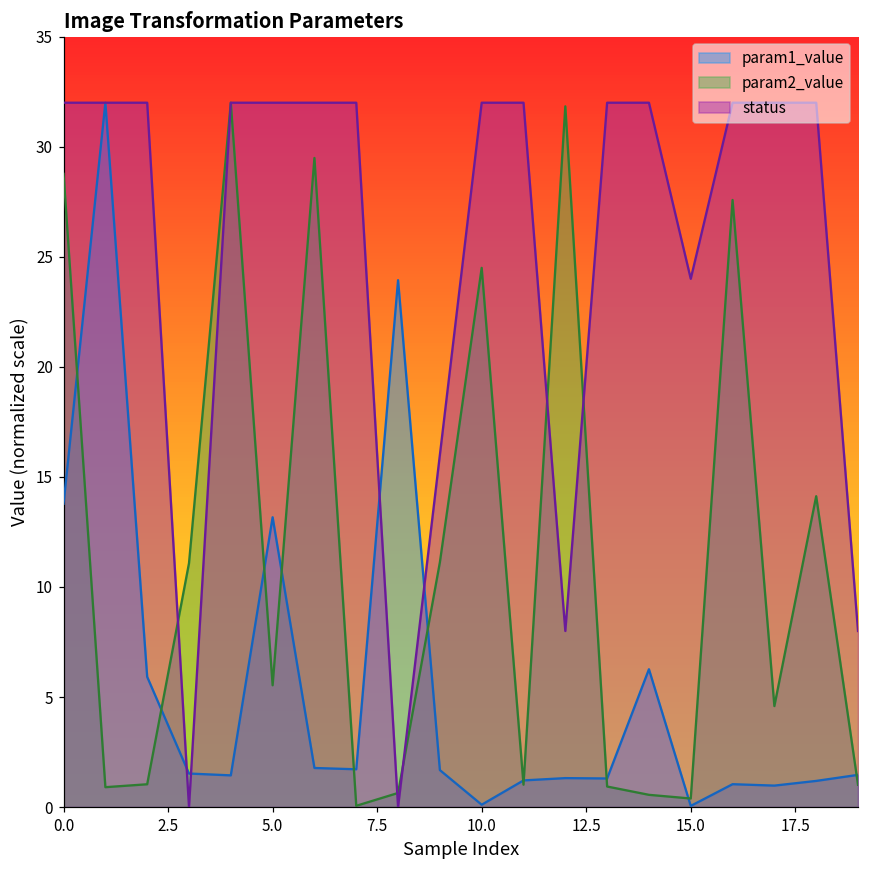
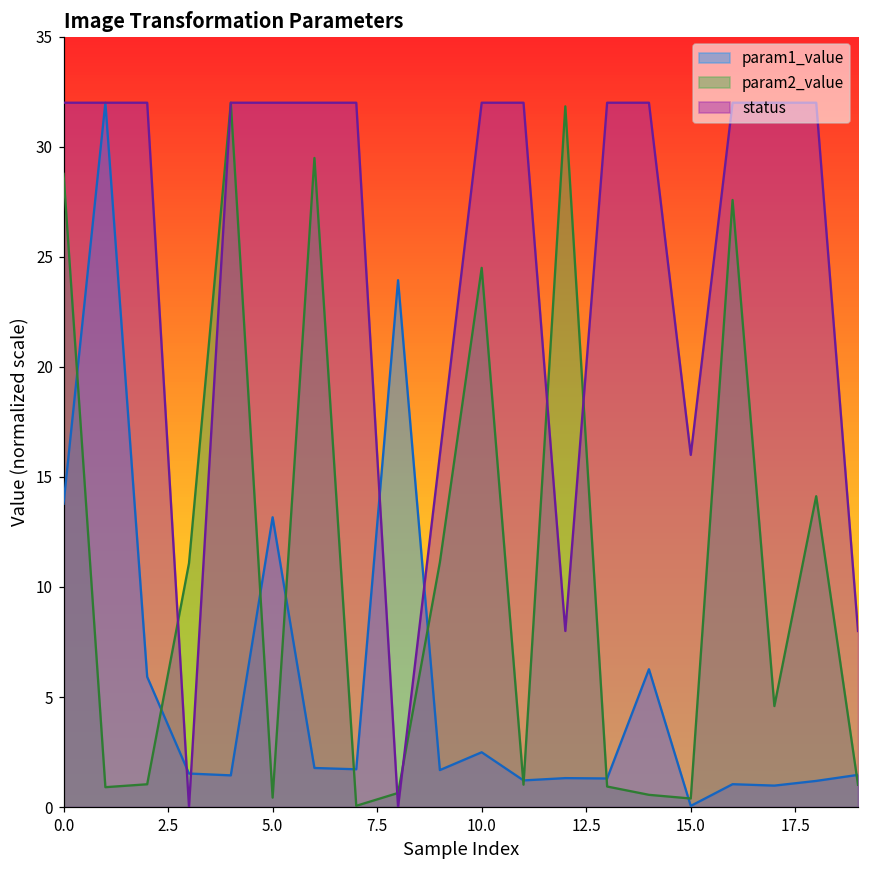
param2_value, 5.0: 5.5 -> 0.4
param1_value, 10.0: 0.1 -> 2.5
status, 15.0: 24.0 -> 16.0
